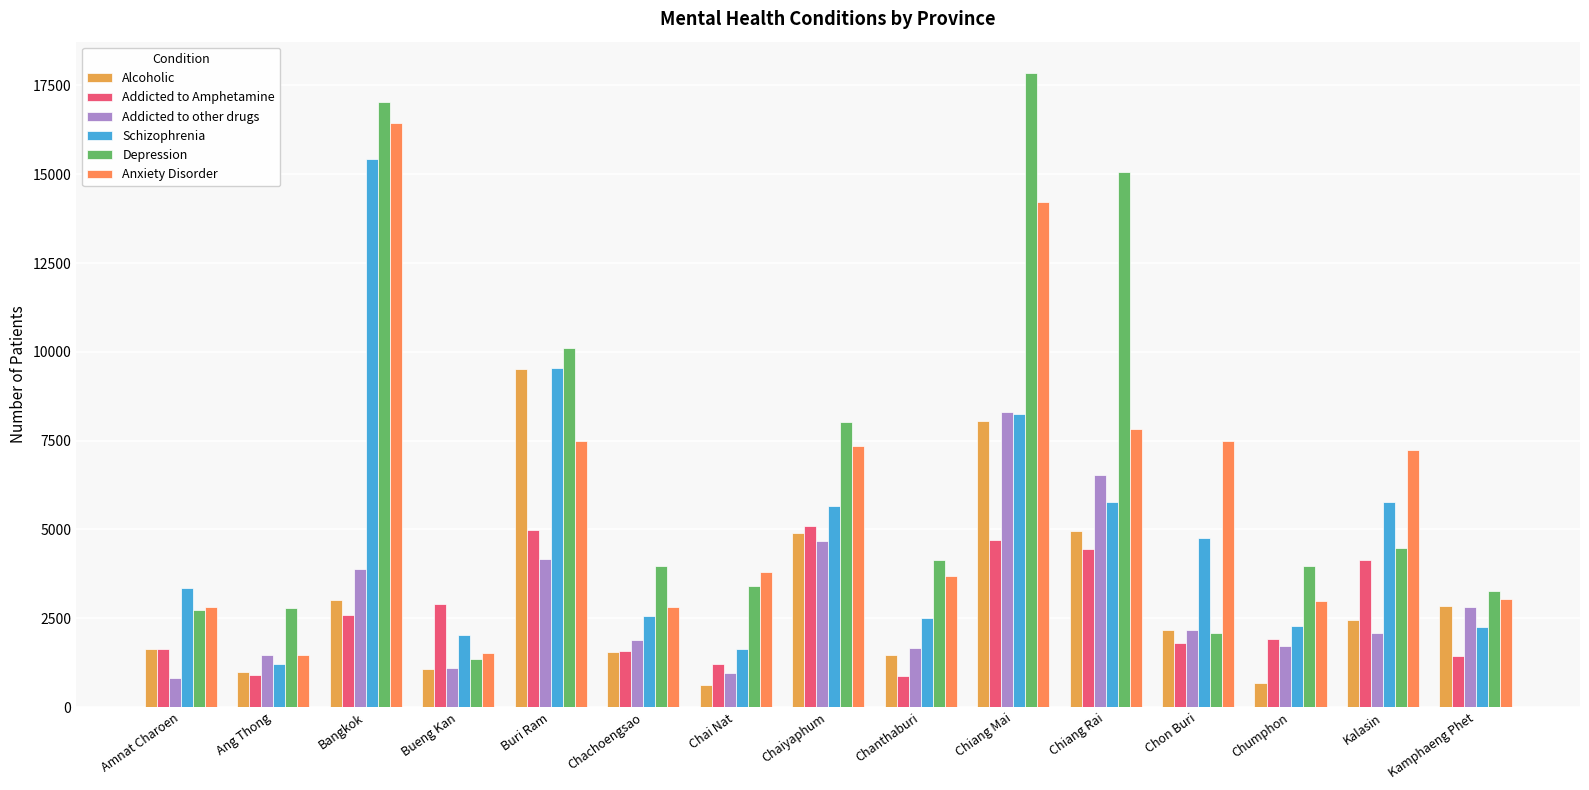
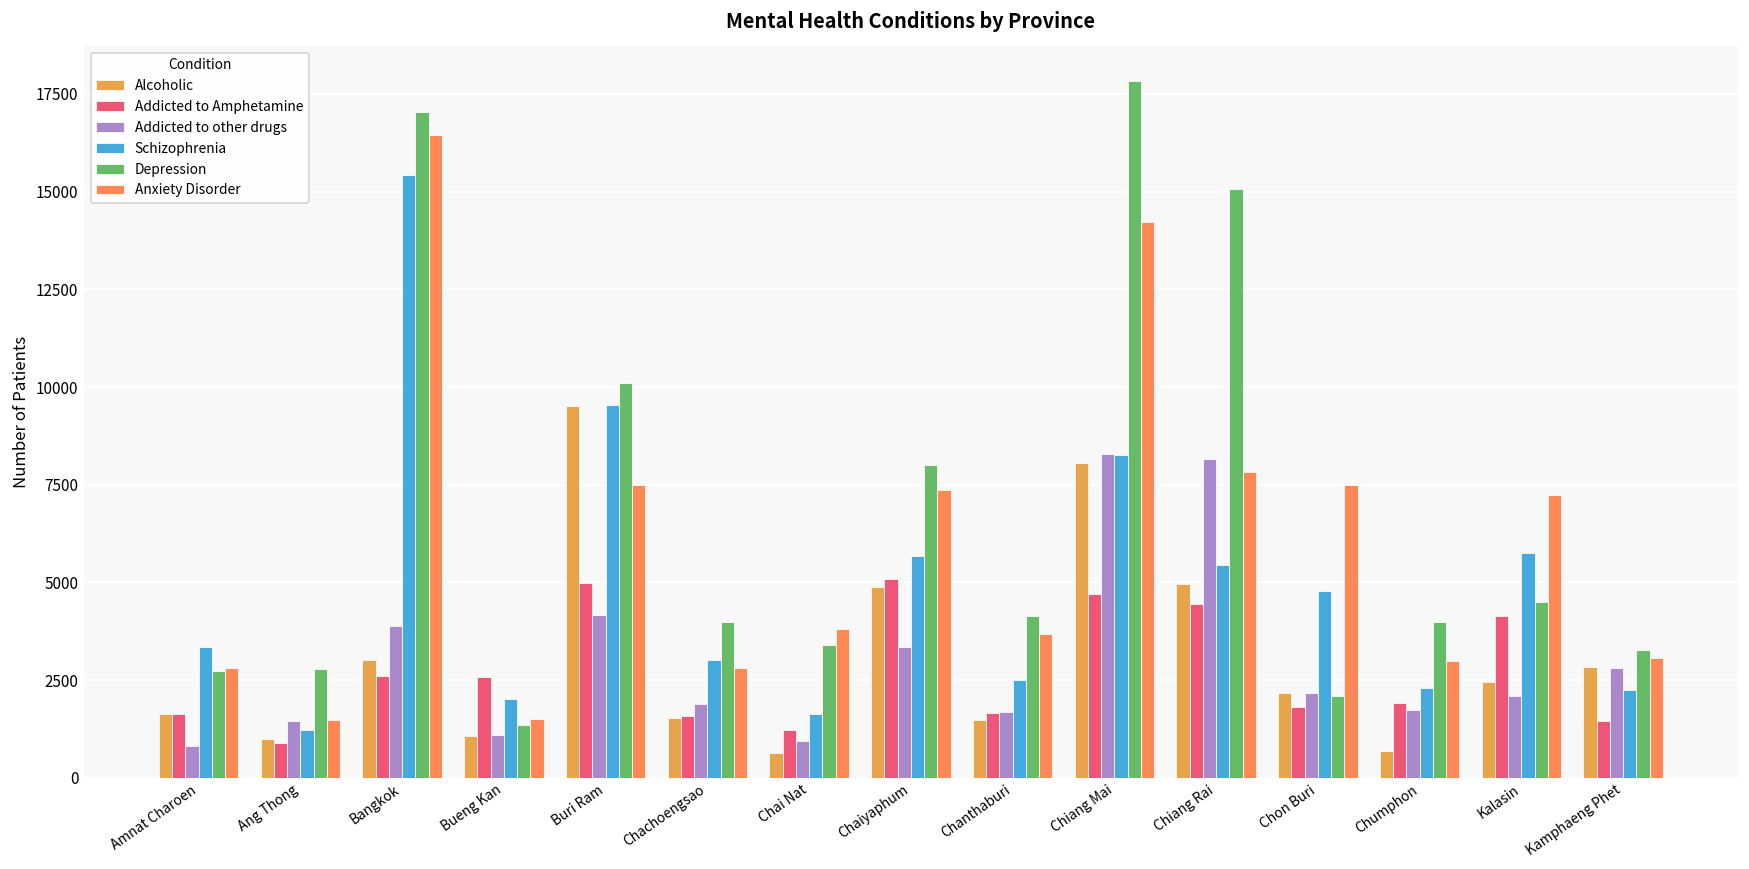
Addicted to Amphetamine, Bueng Kan: 2900 -> 2600
Schizophrenia, Chachoengsao: 2600 -> 3000
Addicted to other drugs, Chaiyaphum: 4700 -> 3400
Addicted to Amphetamine, Chanthaburi: 900 -> 1700
Addicted to other drugs, Chiang Rai: 6500 -> 8200
Schizophrenia, Chiang Rai: 5800 -> 5400
